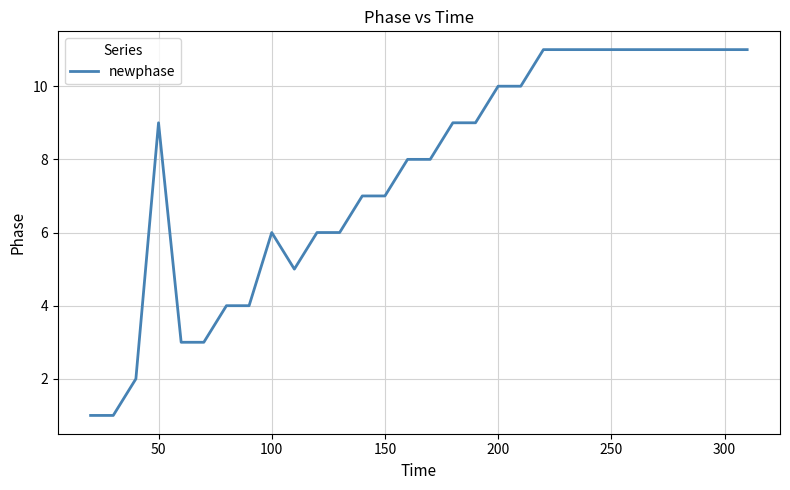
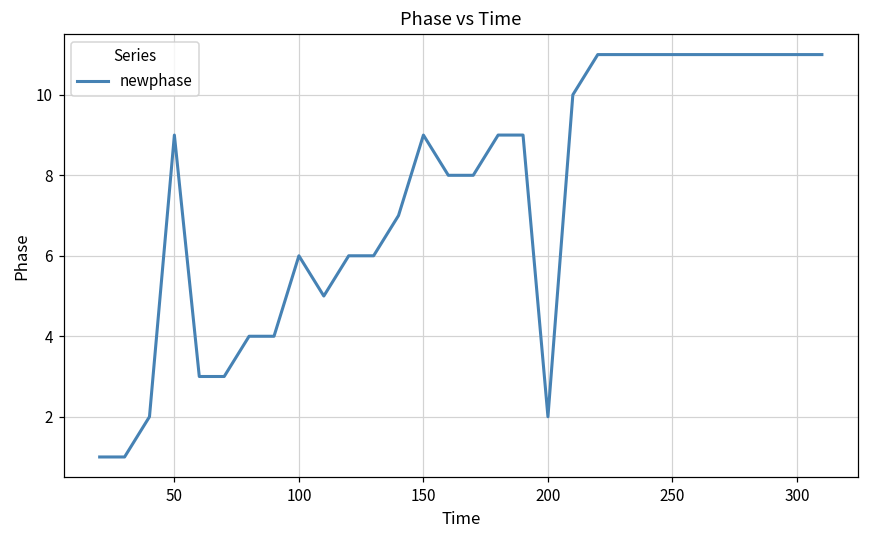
150: 7 -> 9
200: 10 -> 2
